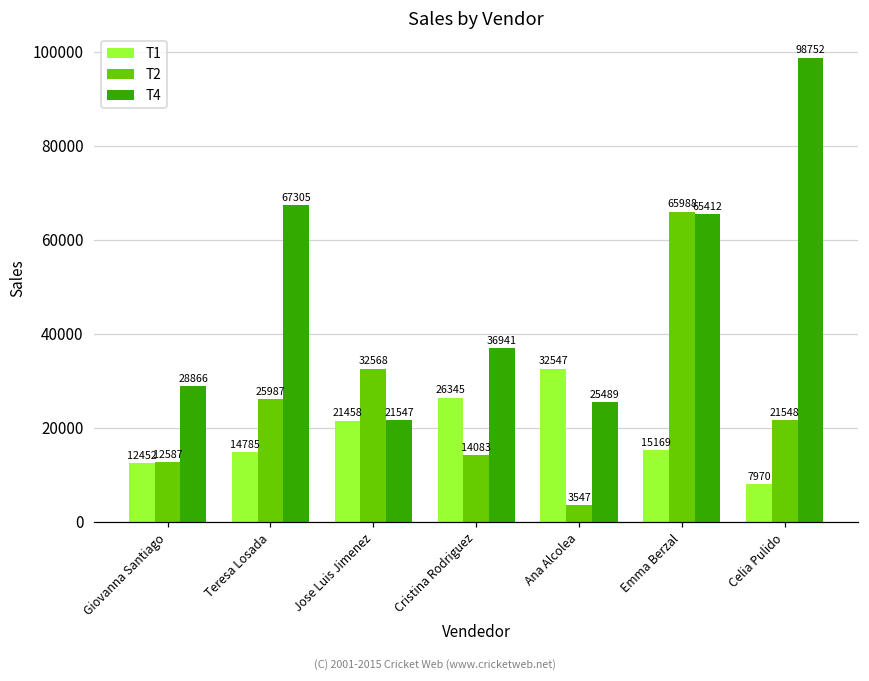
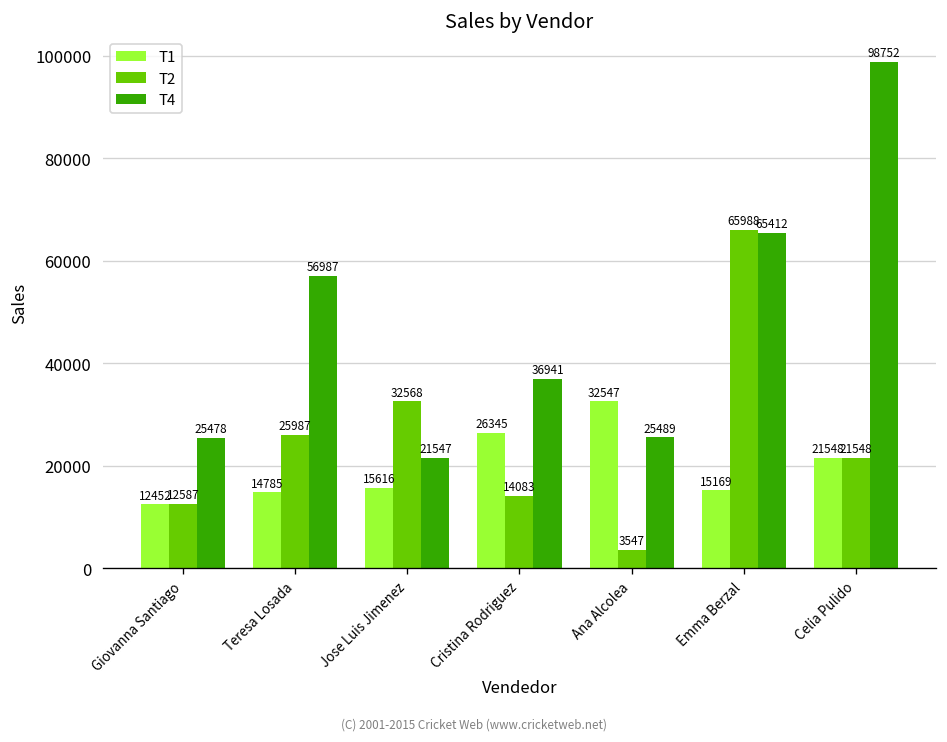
T4, Giovanna Santiago: 28866 -> 25478
T4, Teresa Losada: 67305 -> 56987
T1, Jose Luis Jimenez: 21458 -> 15616
T1, Celia Pulido: 7970 -> 21548
